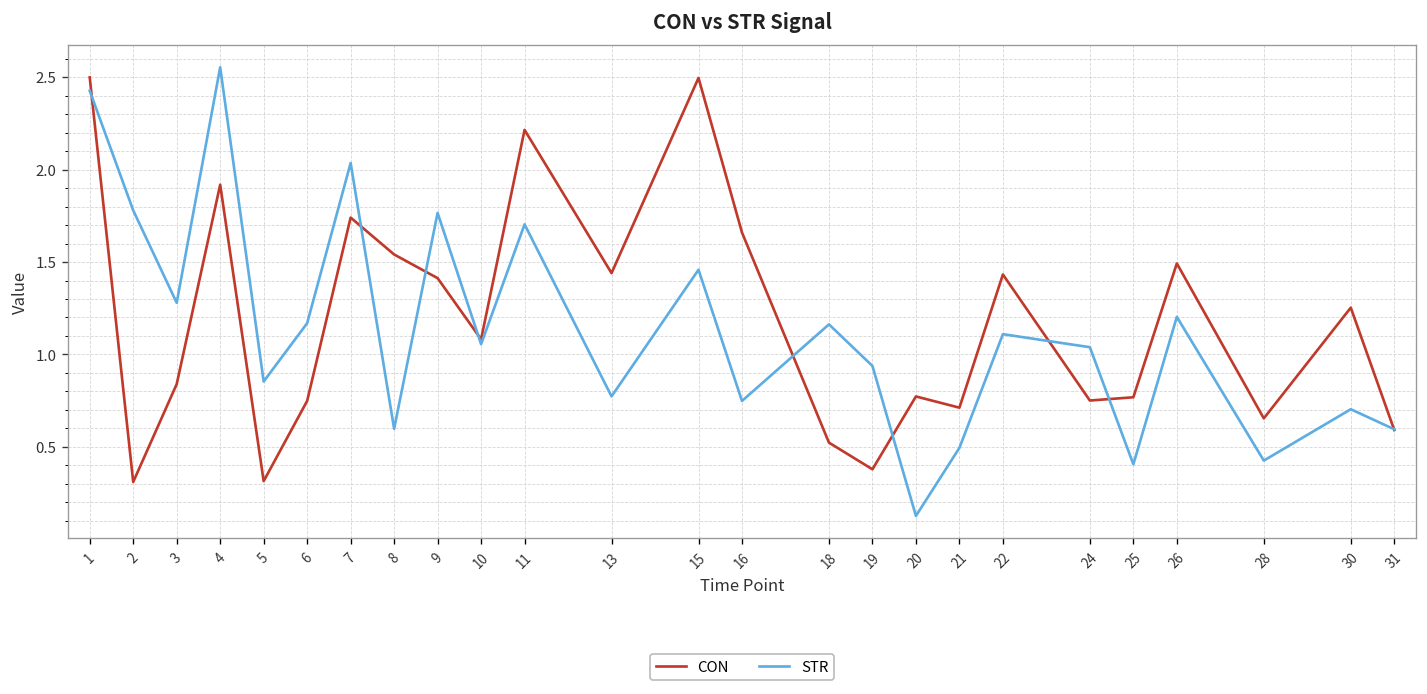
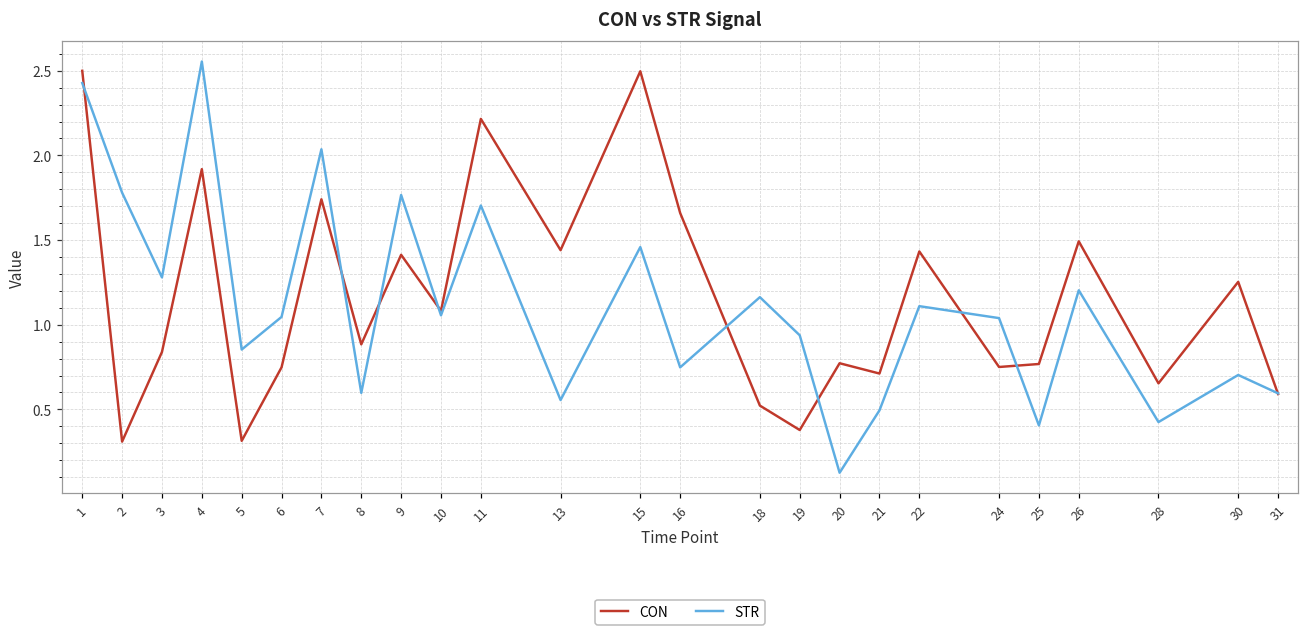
STR, 6: 1.17 -> 1.05
CON, 8: 1.54 -> 0.88
STR, 13: 0.77 -> 0.56
